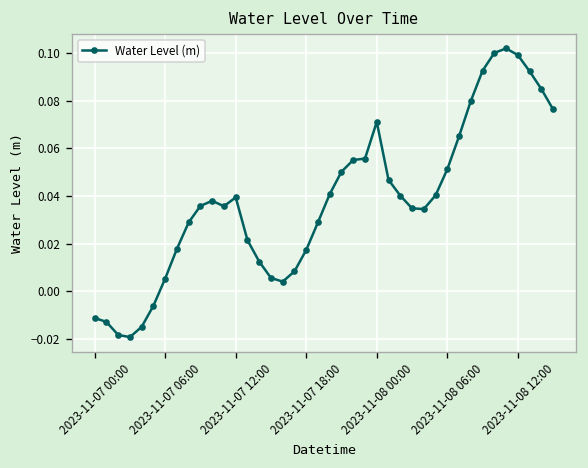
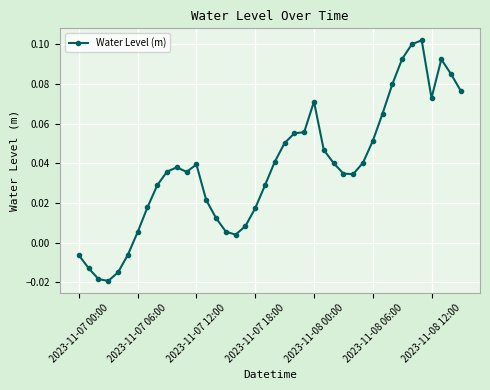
2023-11-07 00:00: -0.011 -> -0.006
2023-11-08 12:00: 0.099 -> 0.073
